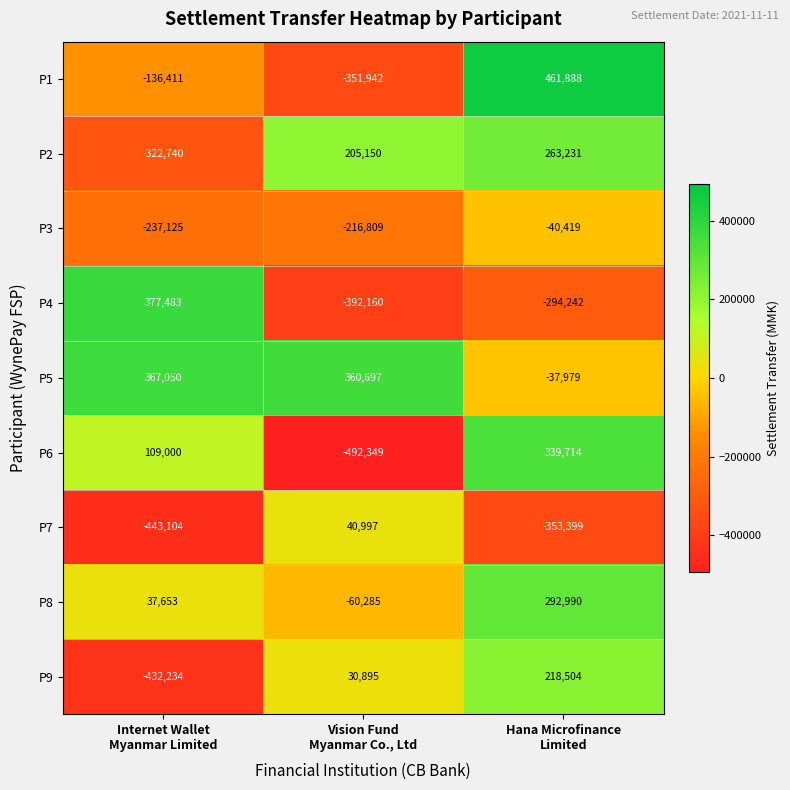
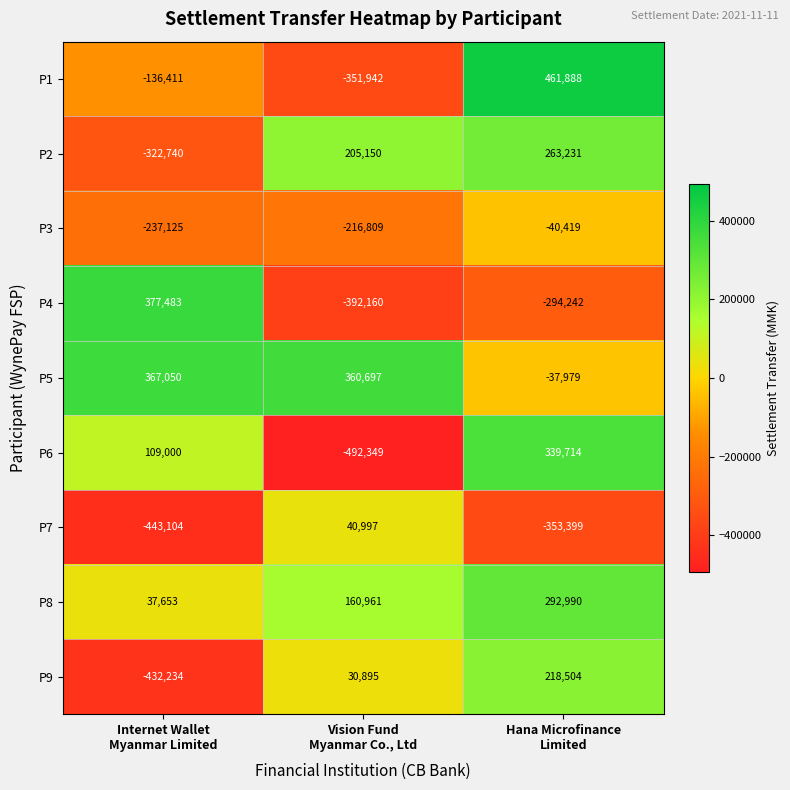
P8, Vision Fund Myanmar Co., Ltd: -60,285 -> 160,961
